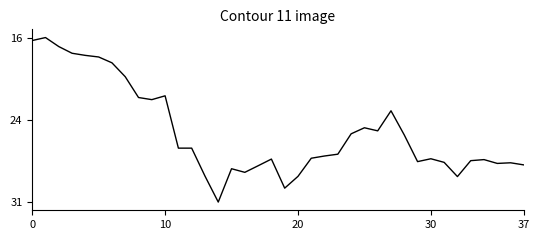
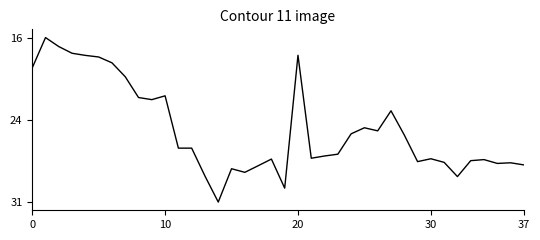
0: 16.2 -> 18.8
20: 29.0 -> 17.6
